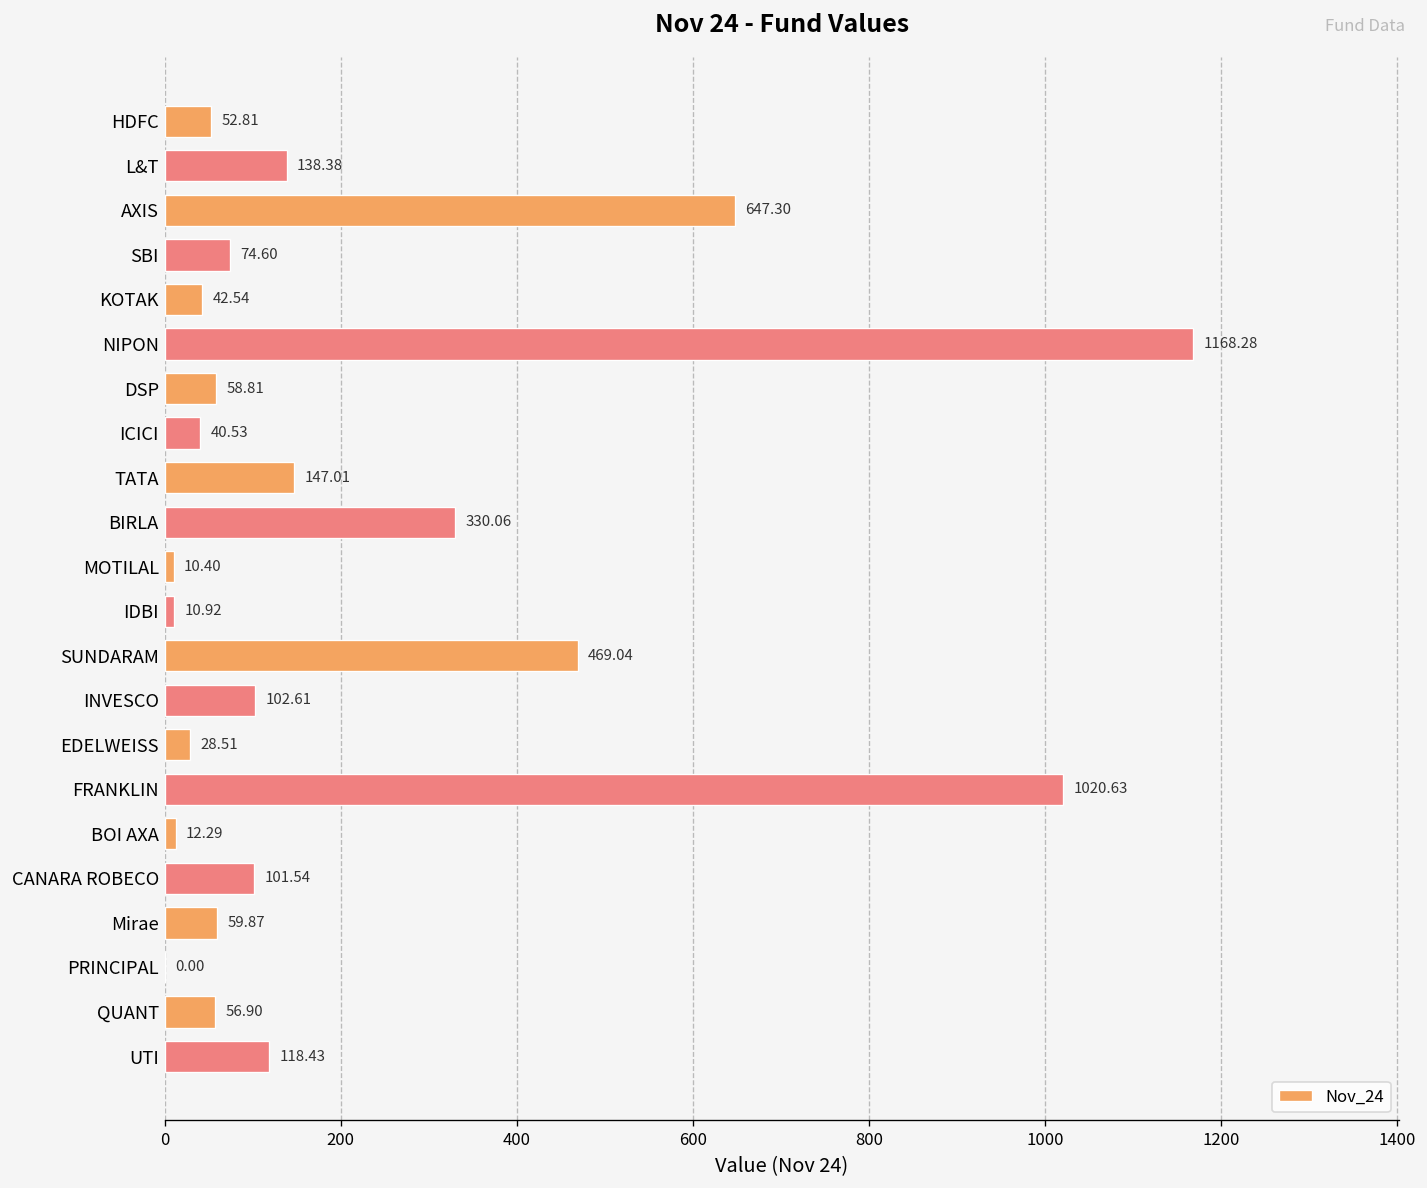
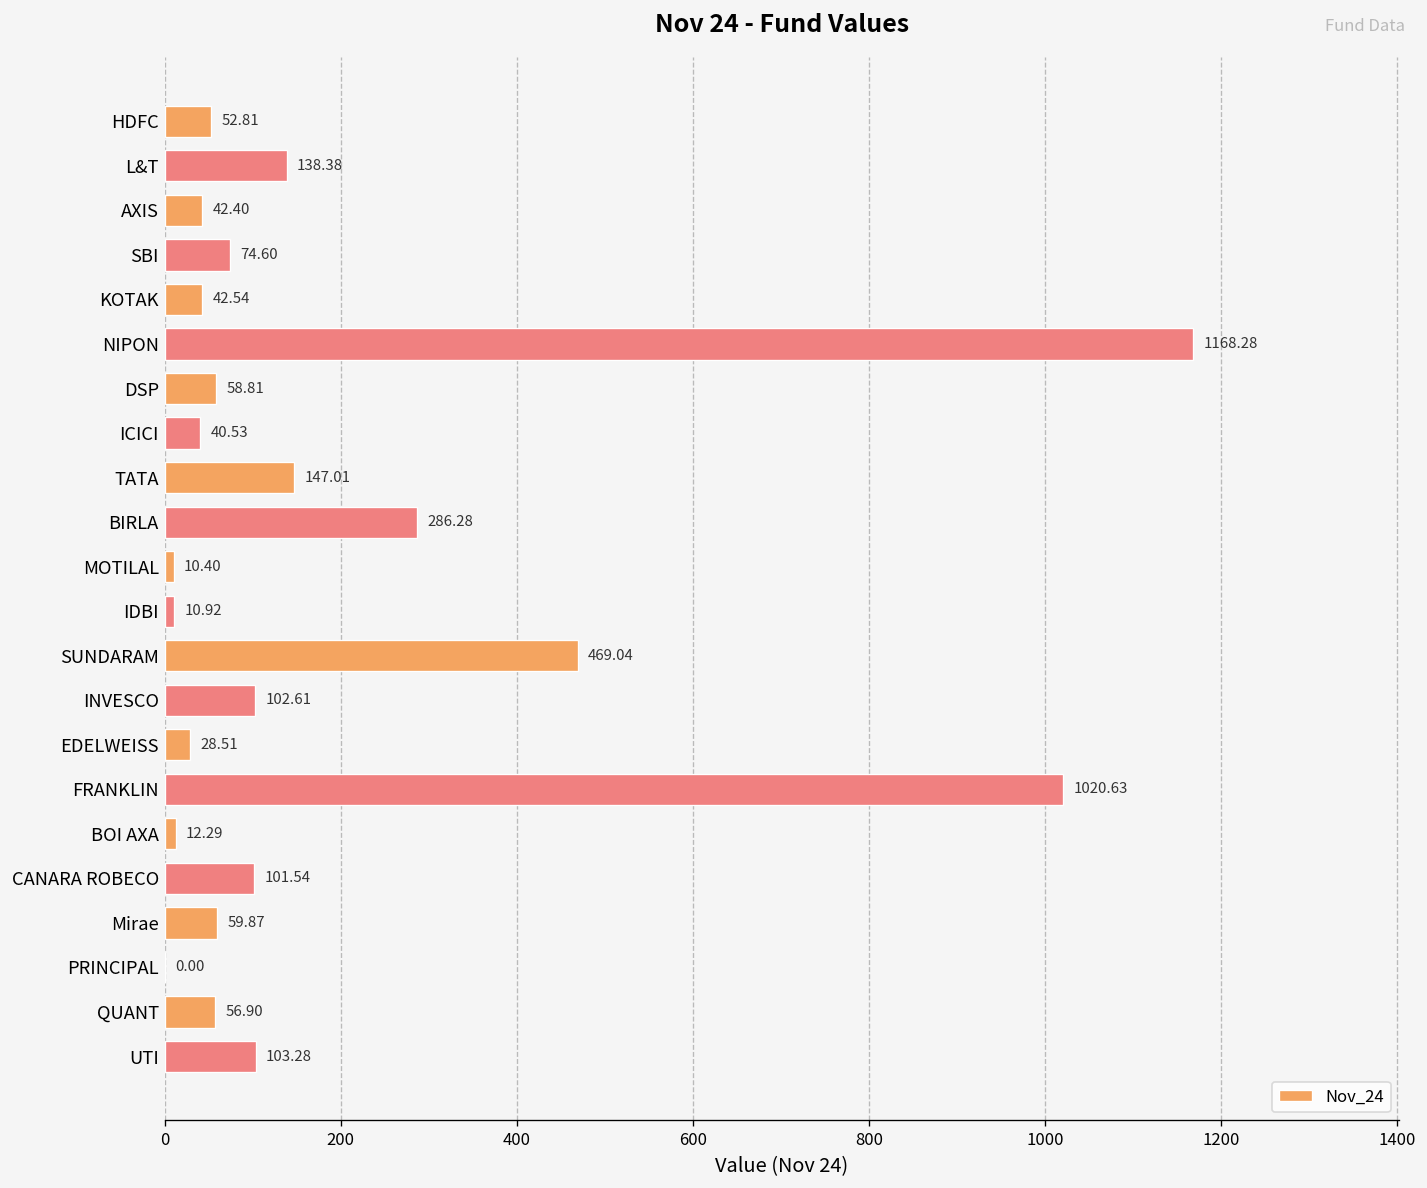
AXIS: 647.30 -> 42.40
BIRLA: 330.06 -> 286.28
UTI: 118.43 -> 103.28
